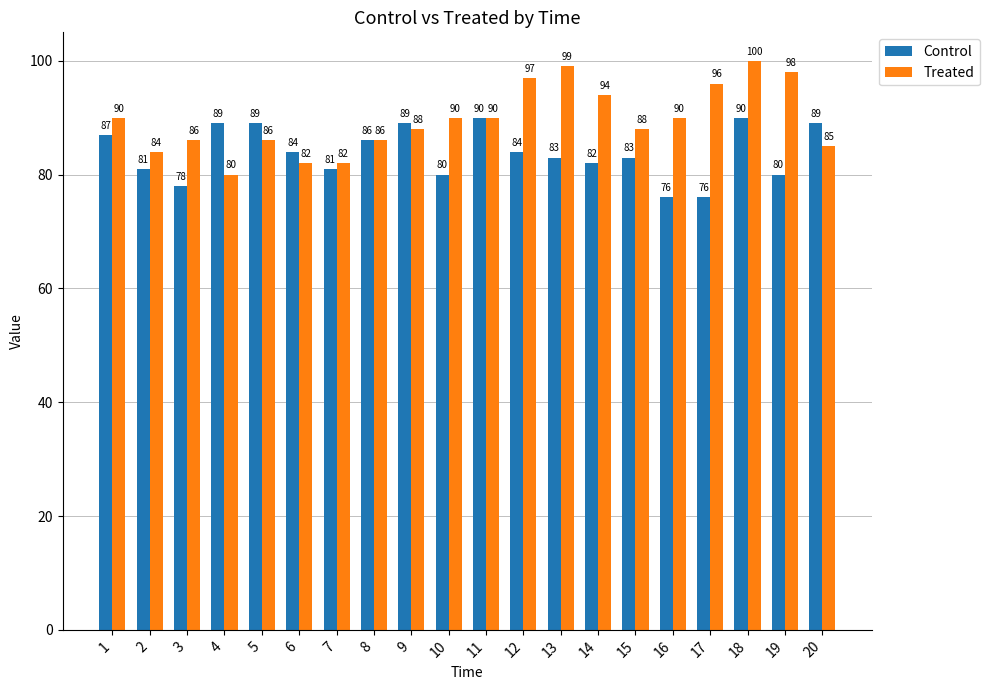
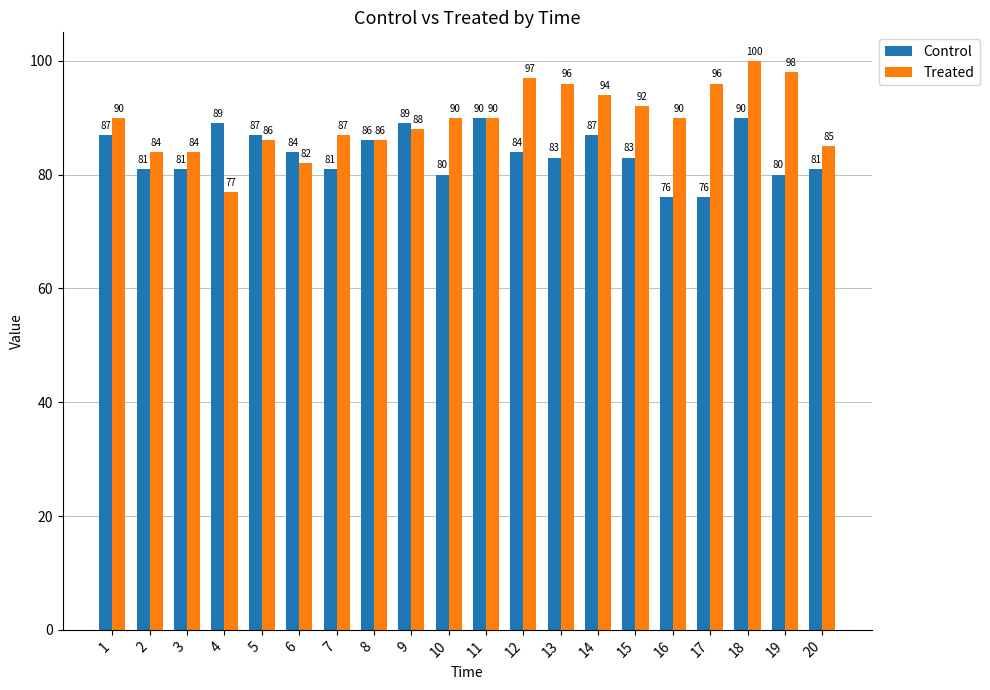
Control, 3: 78 -> 81
Treated, 3: 86 -> 84
Treated, 4: 80 -> 77
Control, 5: 89 -> 87
Treated, 7: 82 -> 87
Treated, 13: 99 -> 96
Control, 14: 82 -> 87
Treated, 15: 88 -> 92
Control, 20: 89 -> 81
